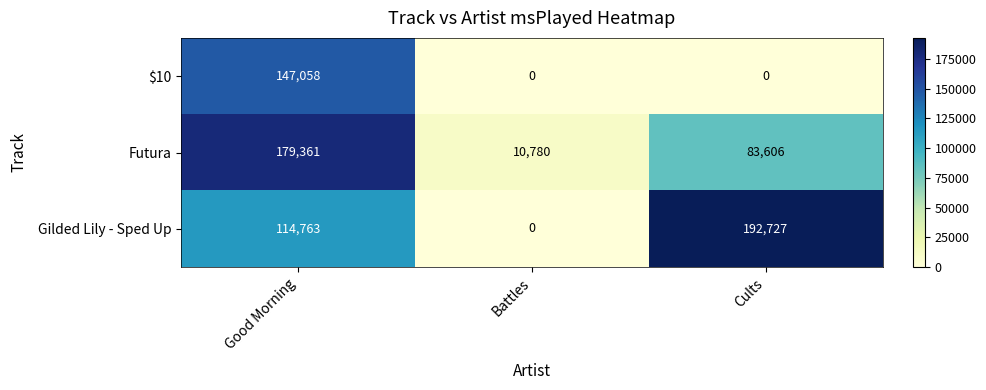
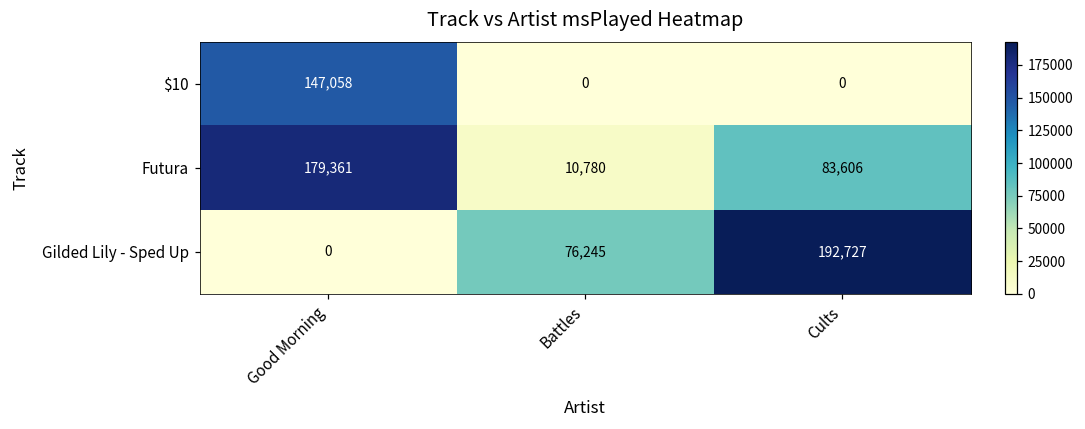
Gilded Lily - Sped Up, Good Morning: 114,763 -> 0
Gilded Lily - Sped Up, Battles: 0 -> 76,245
